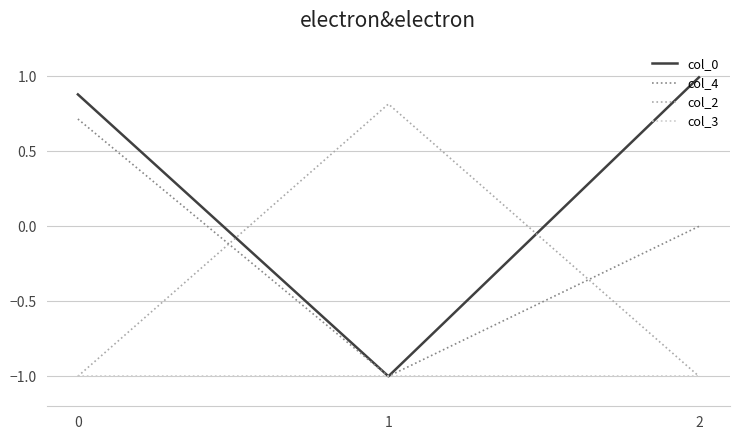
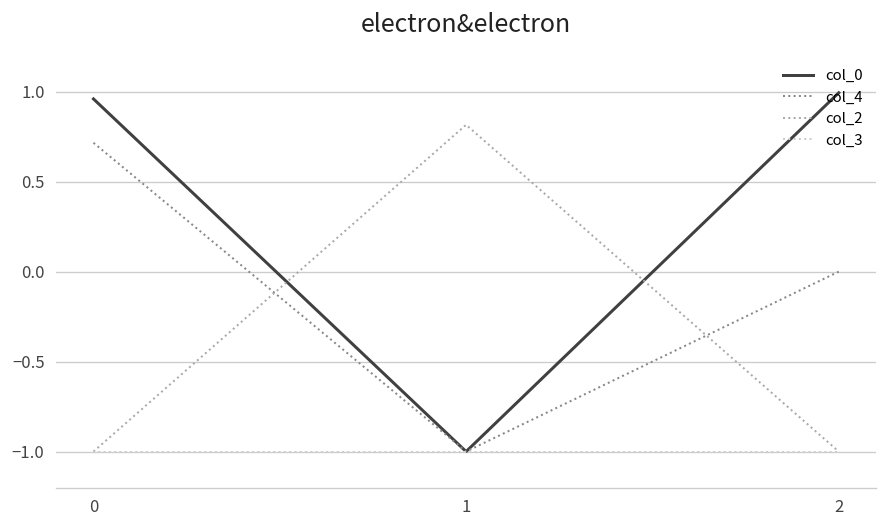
col_0, 0: 0.88 -> 0.96
